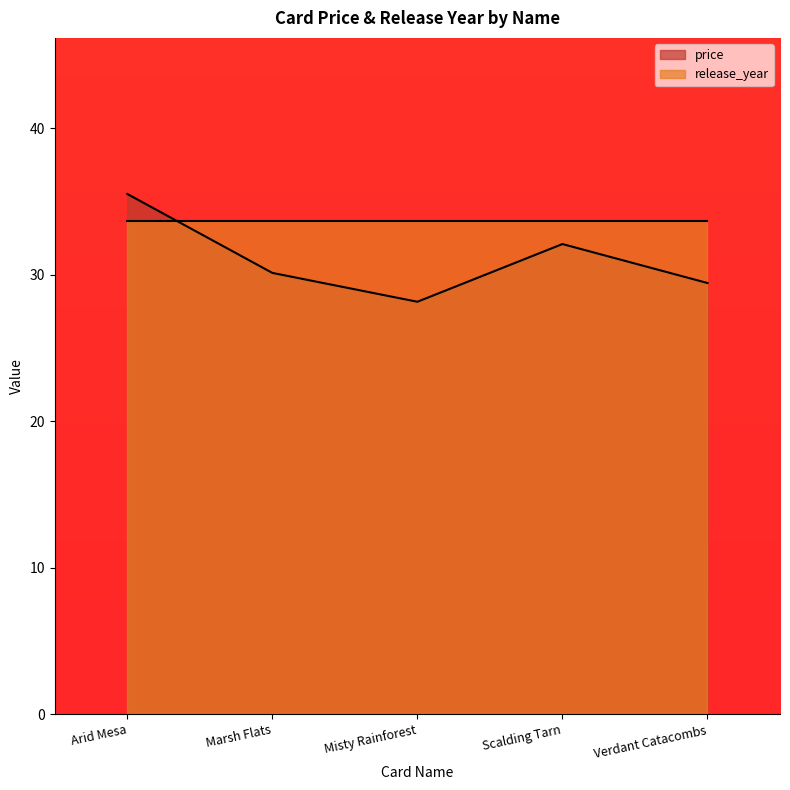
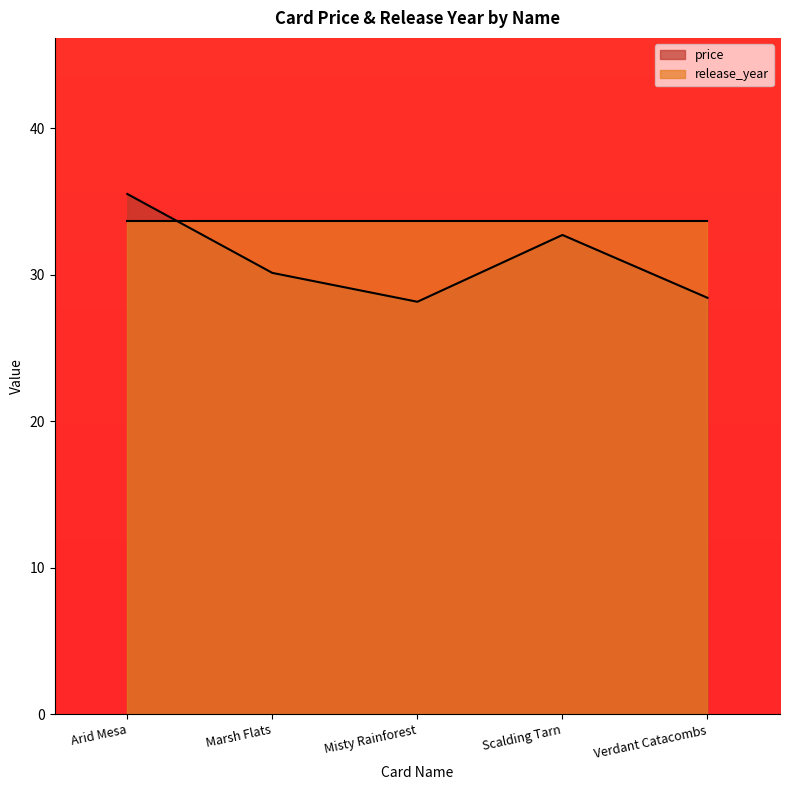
price, Scalding Tarn: 32.1 -> 32.7
price, Verdant Catacombs: 29.4 -> 28.4
